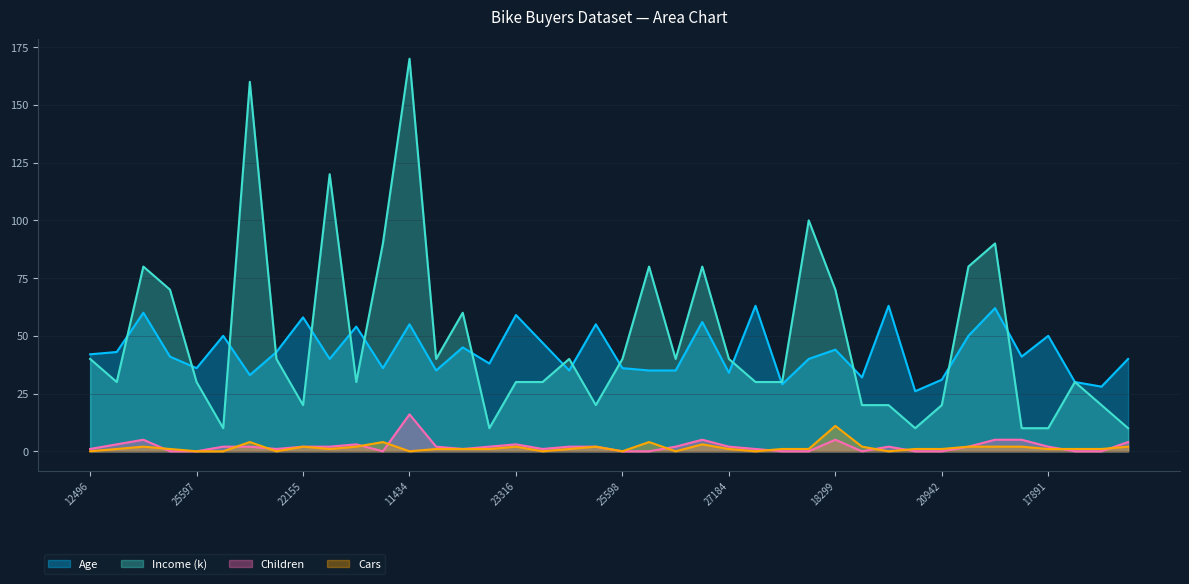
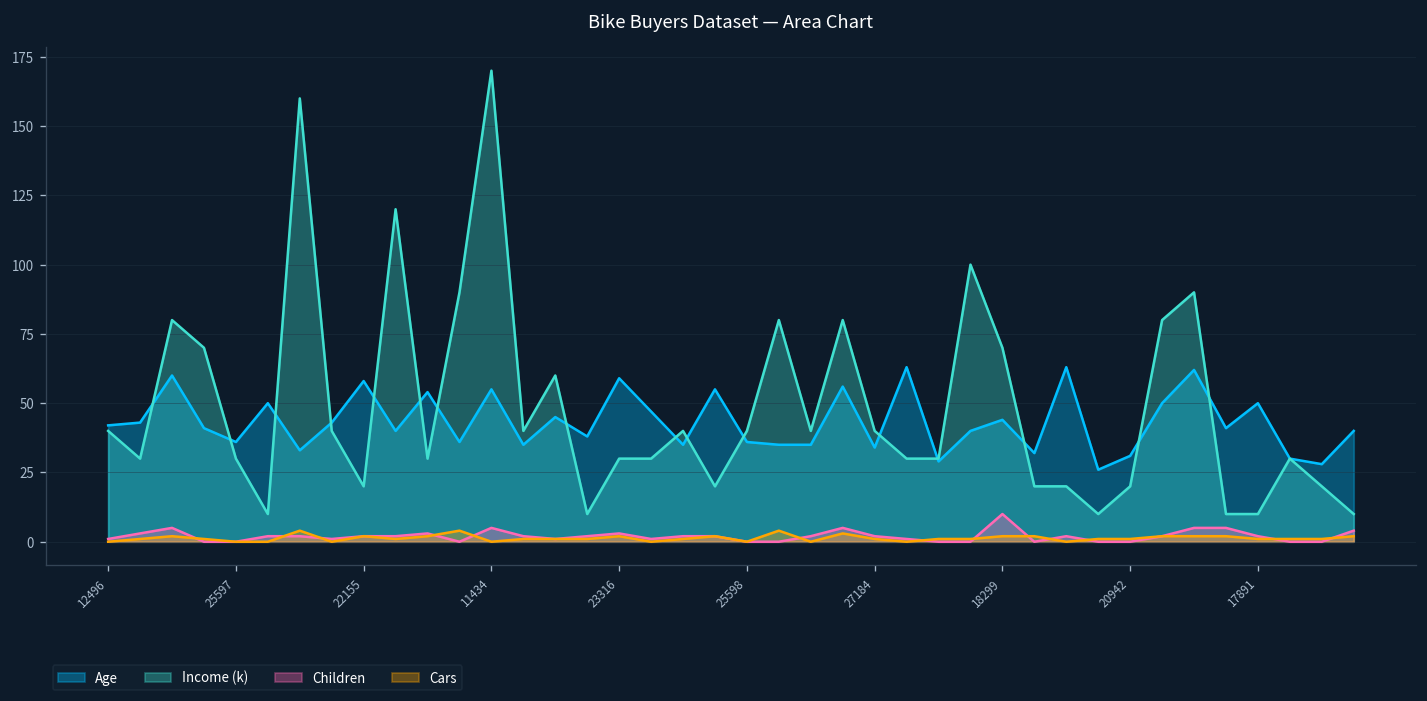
Children, 11434: 16 -> 5
Children, 18299: 5 -> 10
Cars, 18299: 11 -> 2
